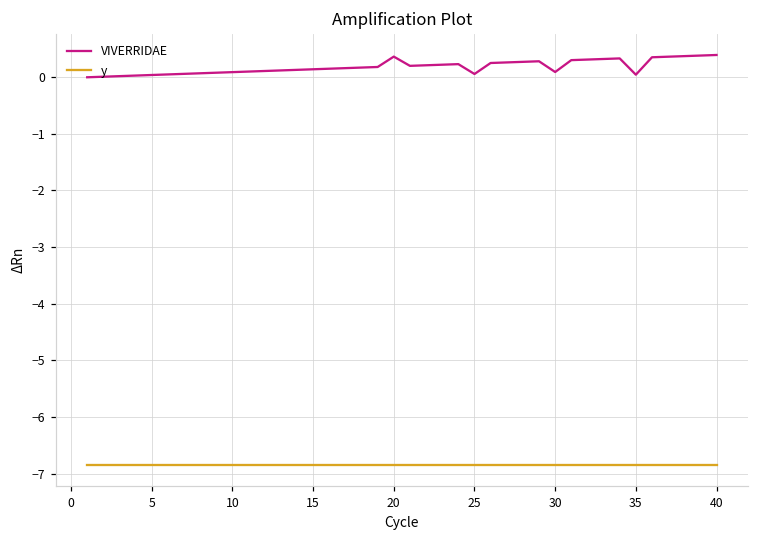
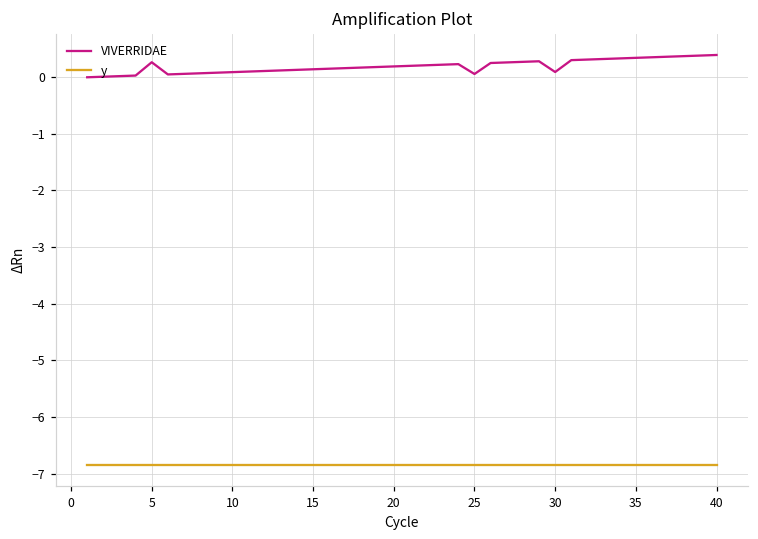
VIVERRIDAE, 5: 0.0 -> 0.3
VIVERRIDAE, 20: 0.4 -> 0.2
VIVERRIDAE, 35: 0.0 -> 0.3
